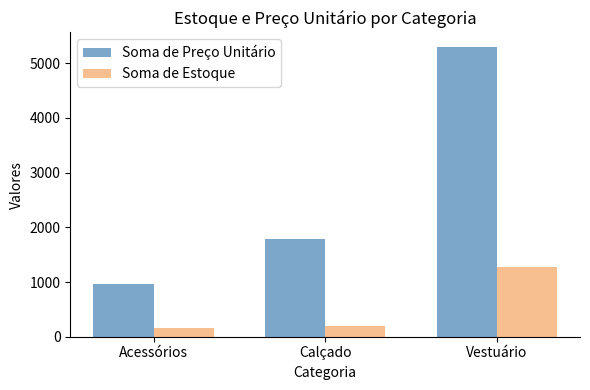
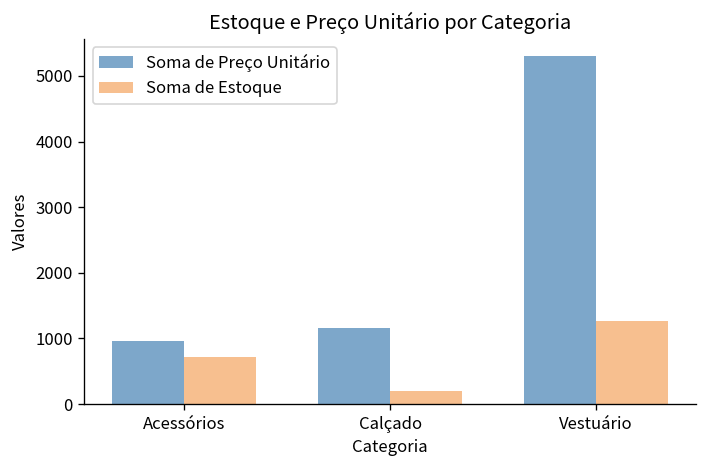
Soma de Estoque, Acessórios: 200 -> 700
Soma de Preço Unitário, Calçado: 1800 -> 1200
